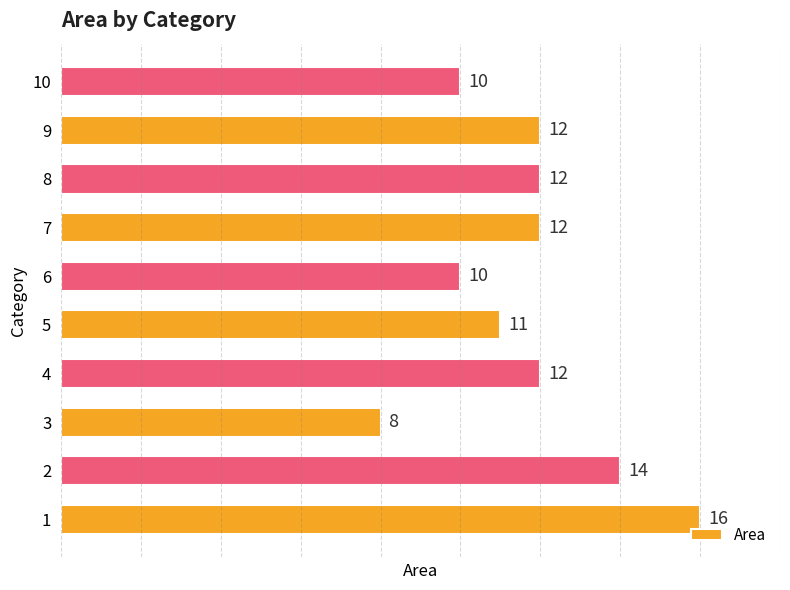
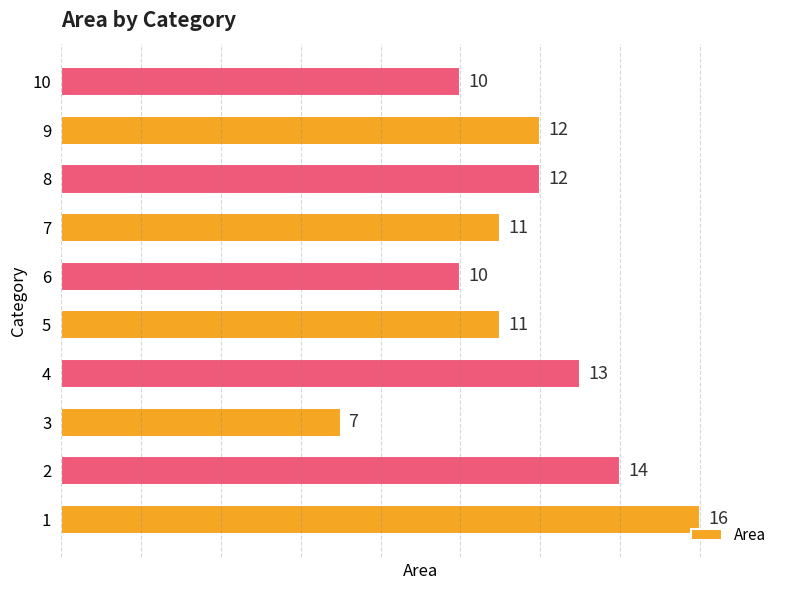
7: 12 -> 11
4: 12 -> 13
3: 8 -> 7
